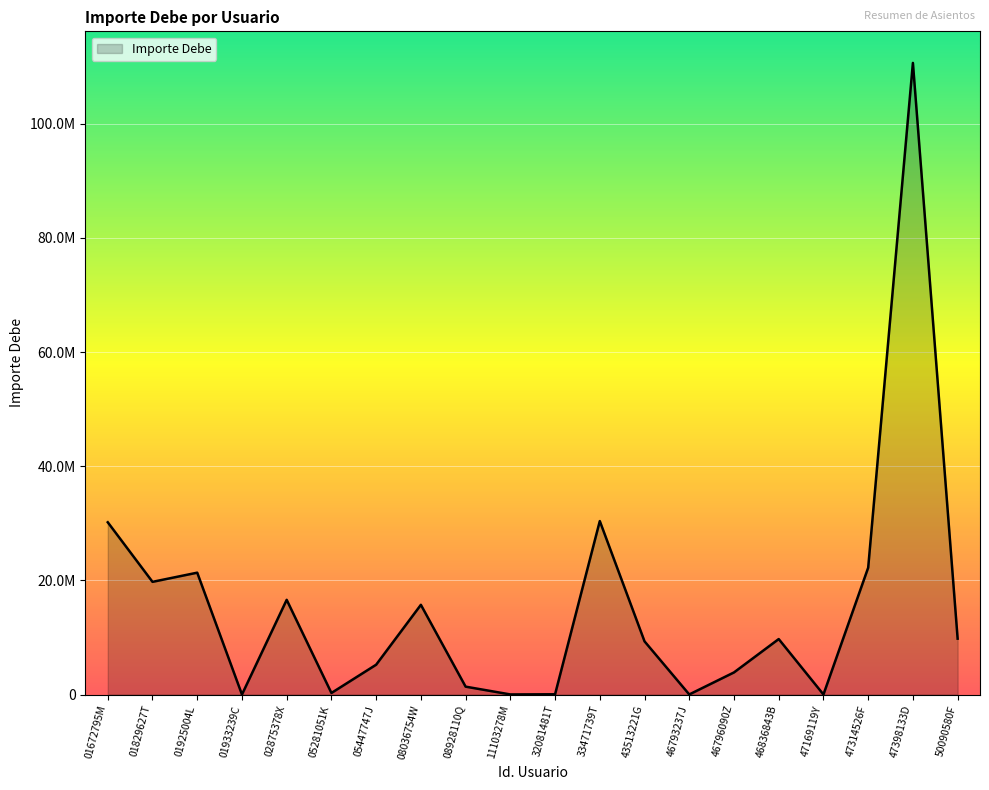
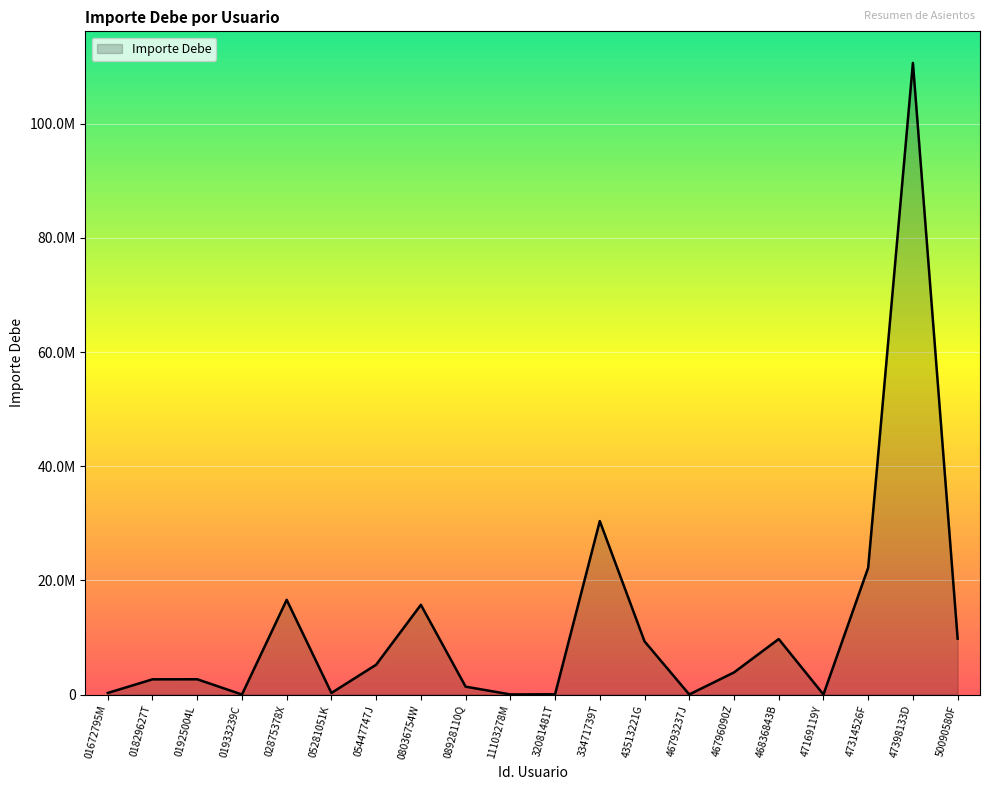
01672795M: 30000000 -> 0
01829627T: 20000000 -> 3000000
01925004L: 21000000 -> 3000000
